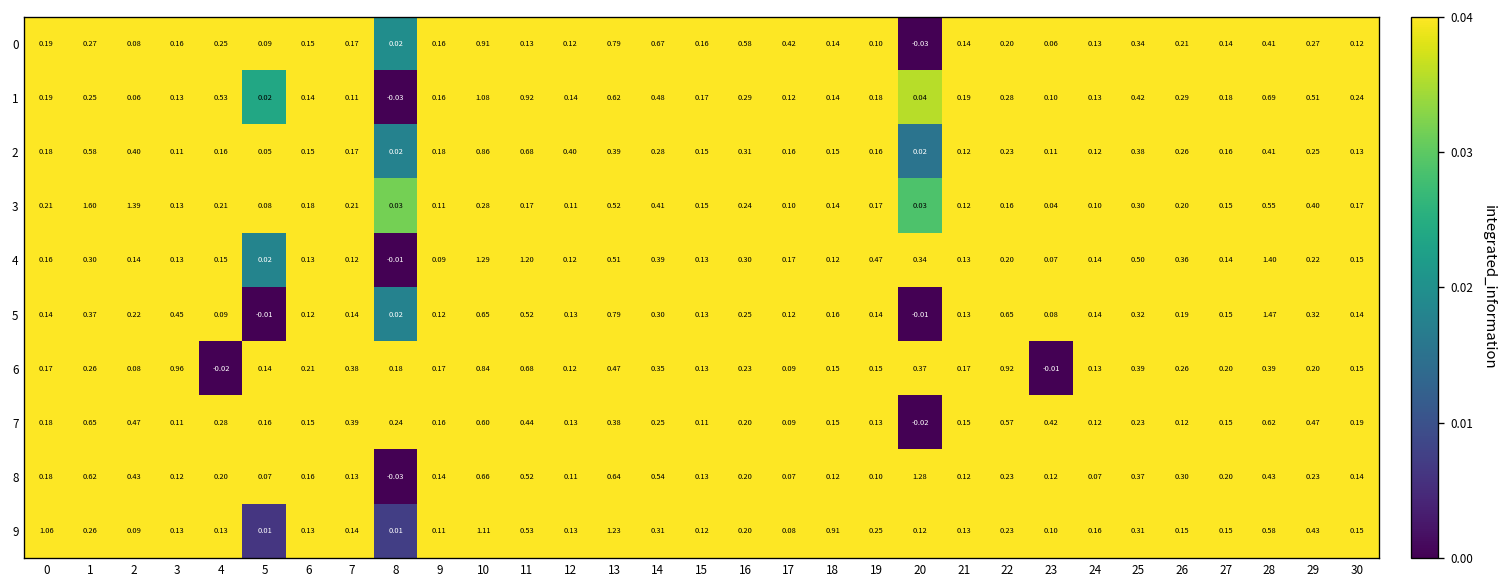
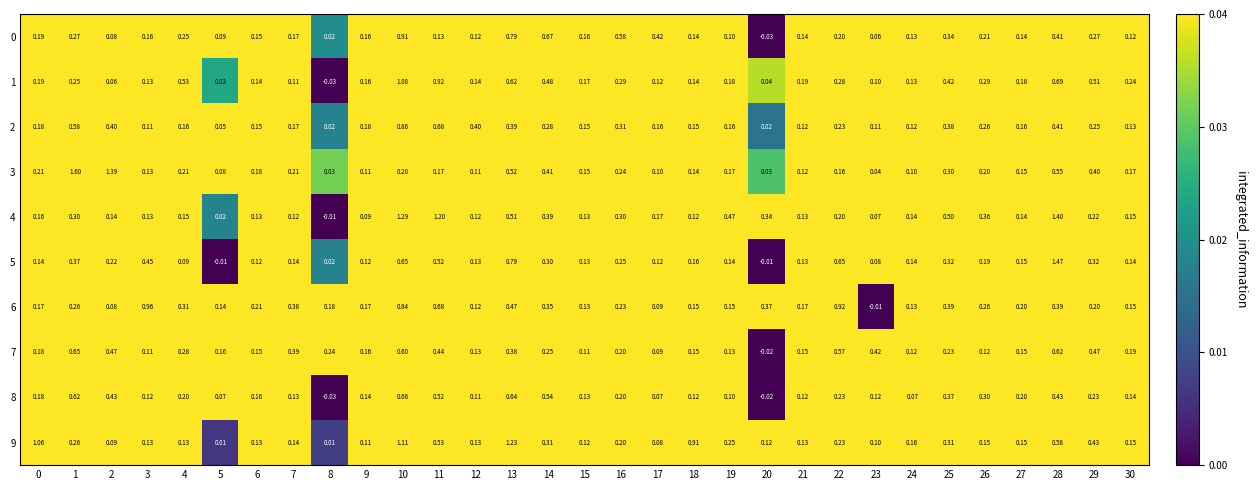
6, 4: -0.02 -> 0.31
8, 20: 1.28 -> -0.02
